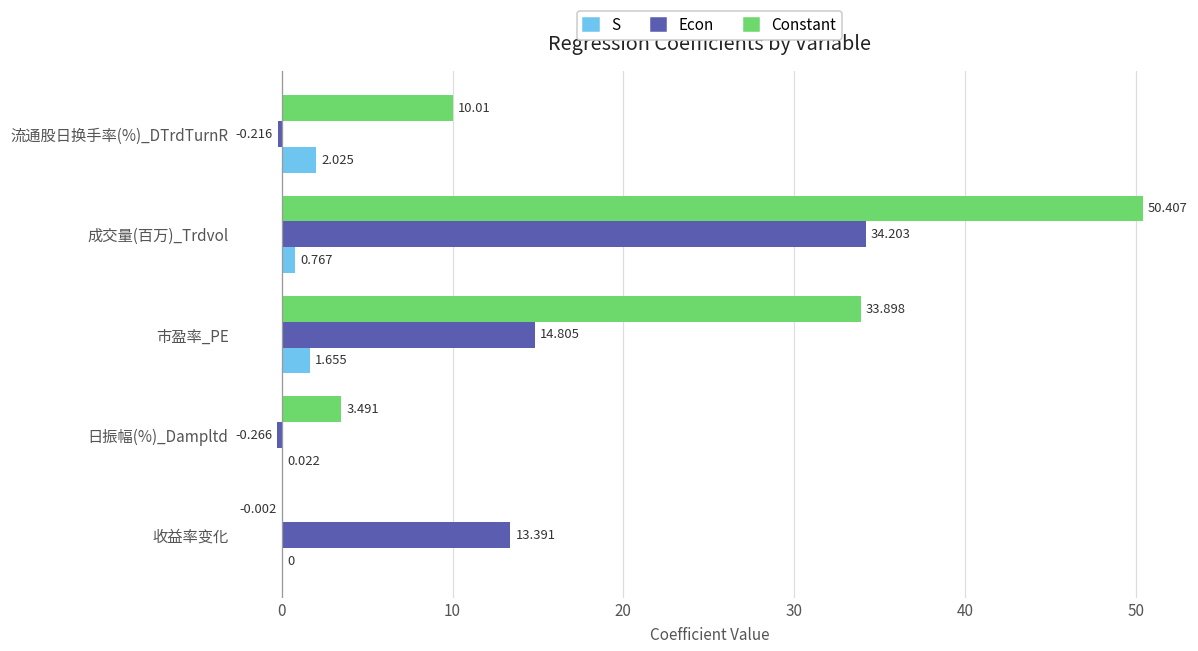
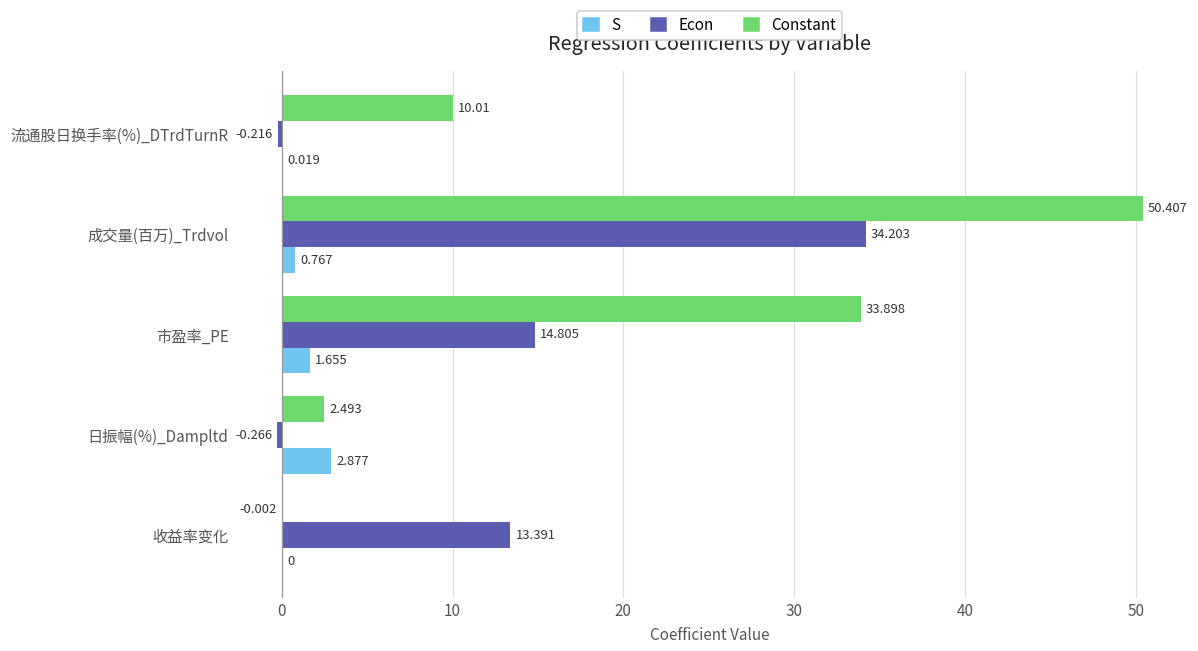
S, 流通股日换手率(%)_DTrdTurnR: 2.025 -> 0.019
Constant, 日振幅(%)_Dampltd: 3.491 -> 2.493
S, 日振幅(%)_Dampltd: 0.022 -> 2.877
